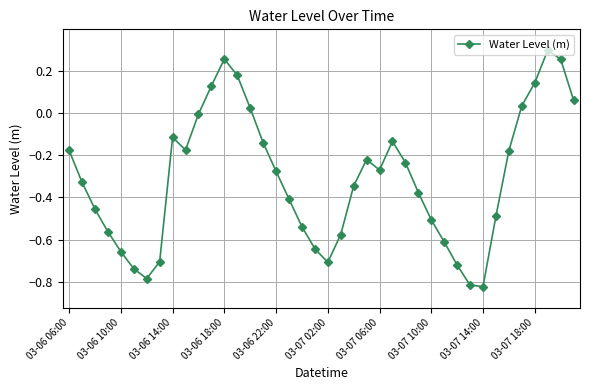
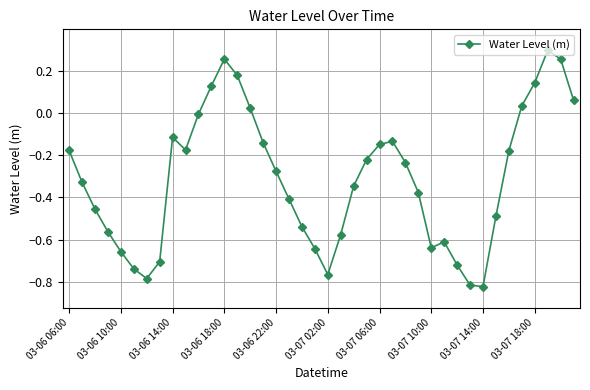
03-07 02:00: -0.71 -> -0.77
03-07 06:00: -0.27 -> -0.15
03-07 10:00: -0.51 -> -0.64
